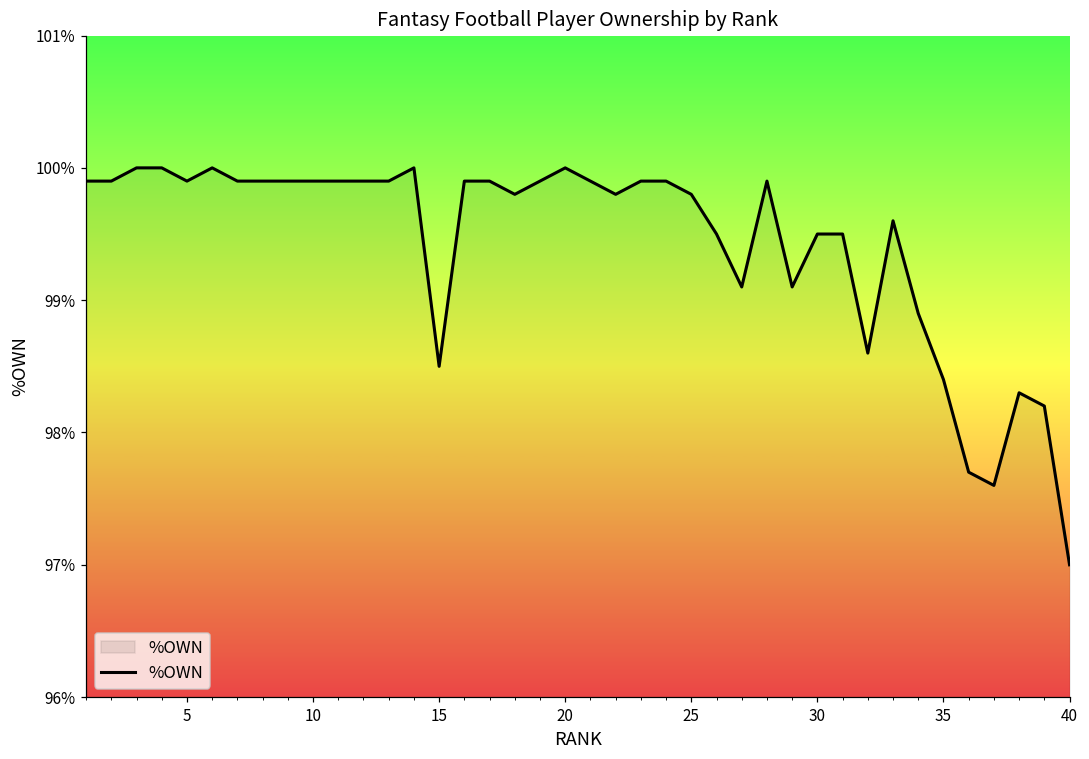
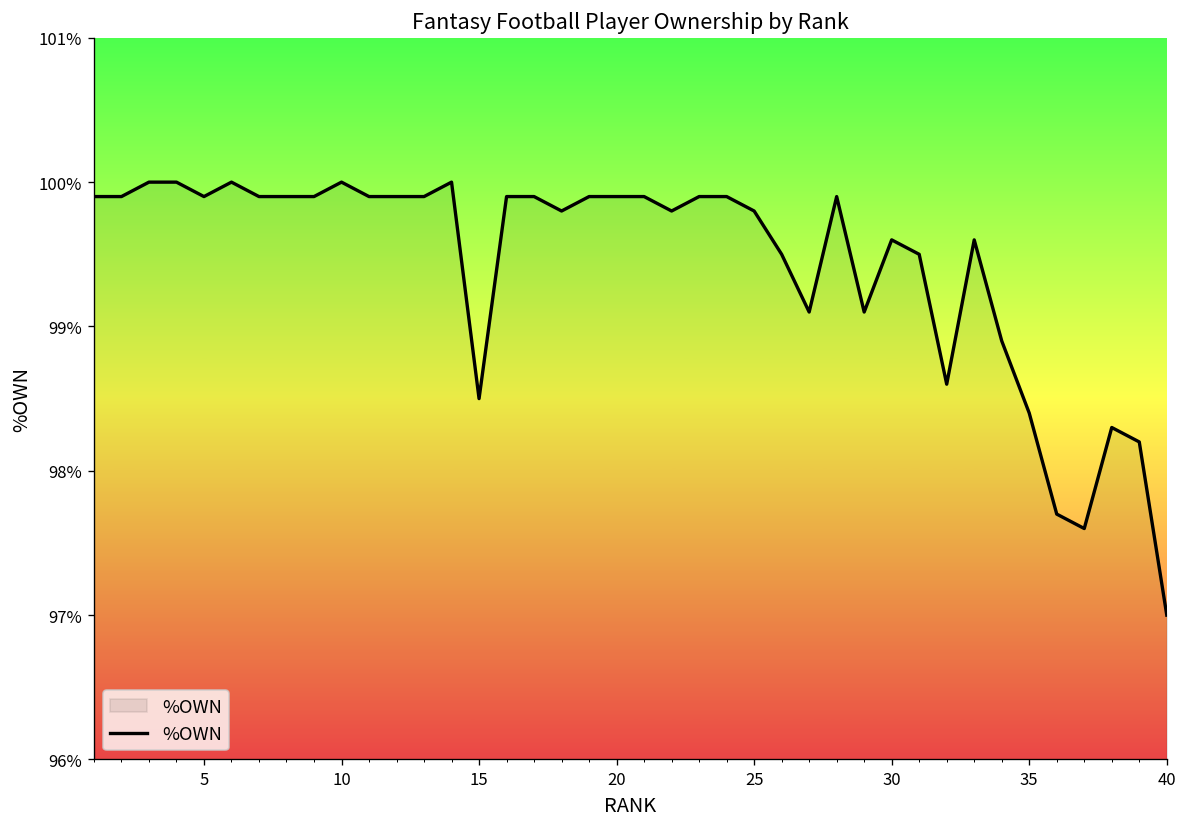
10: 99.9% -> 100.0%
20: 100.0% -> 99.9%
30: 99.5% -> 99.6%
